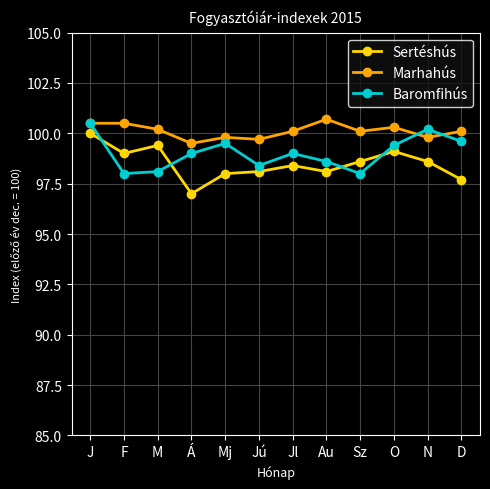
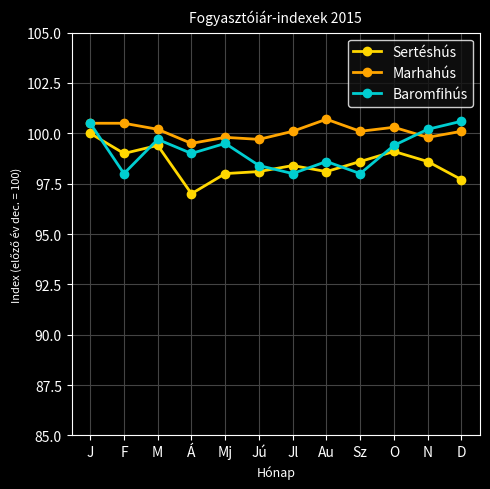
Baromfihús, M: 98.1 -> 99.7
Baromfihús, Jl: 99 -> 98
Baromfihús, D: 99.6 -> 100.6
